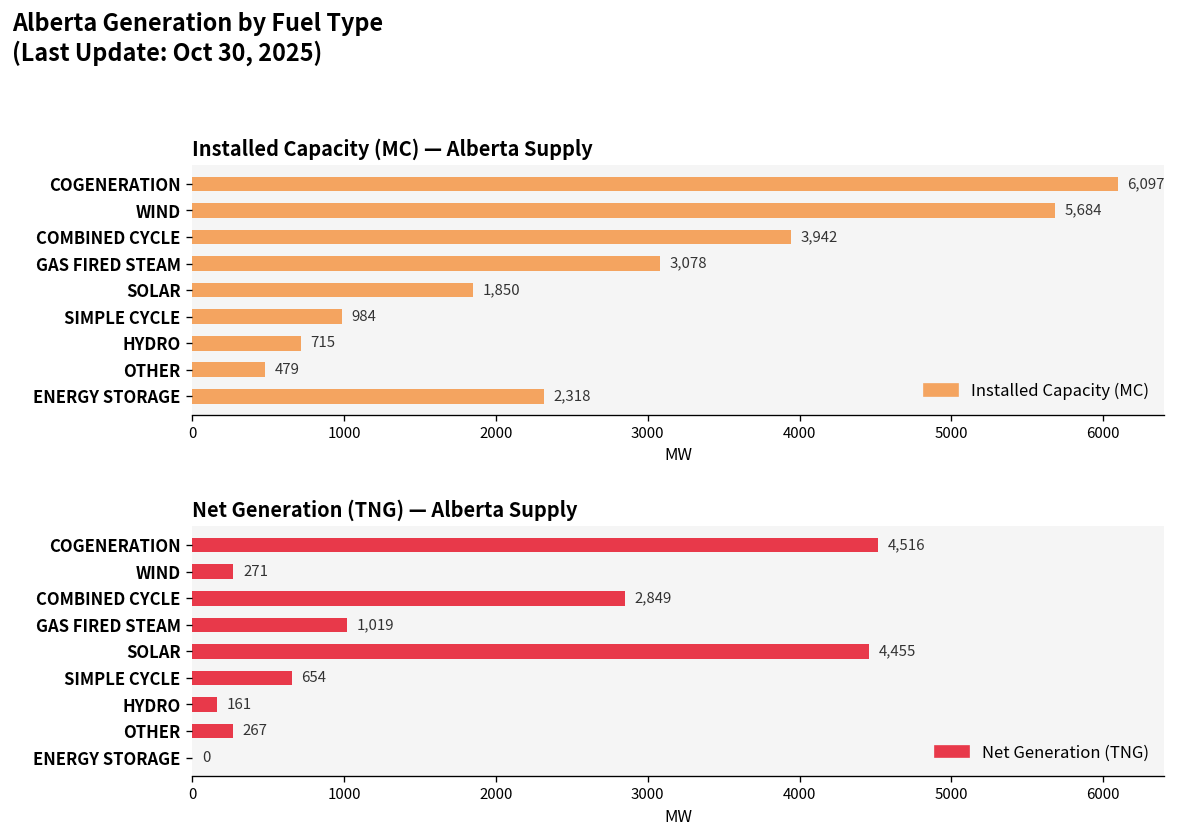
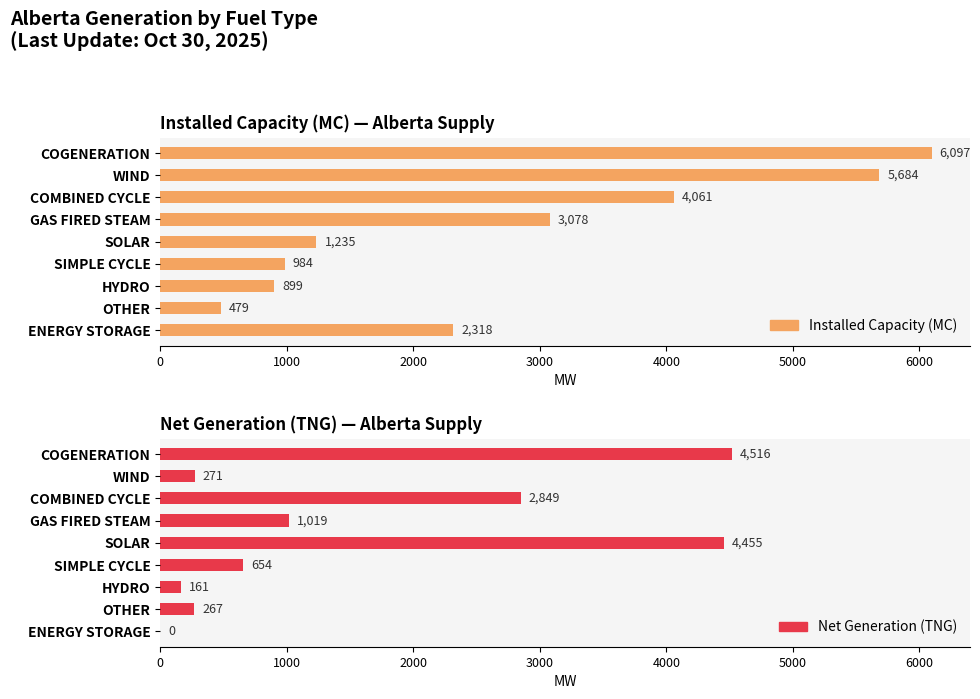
Installed Capacity (MC) — Alberta Supply, COMBINED CYCLE: 3,942 -> 4,061
Installed Capacity (MC) — Alberta Supply, SOLAR: 1,850 -> 1,235
Installed Capacity (MC) — Alberta Supply, HYDRO: 715 -> 899
